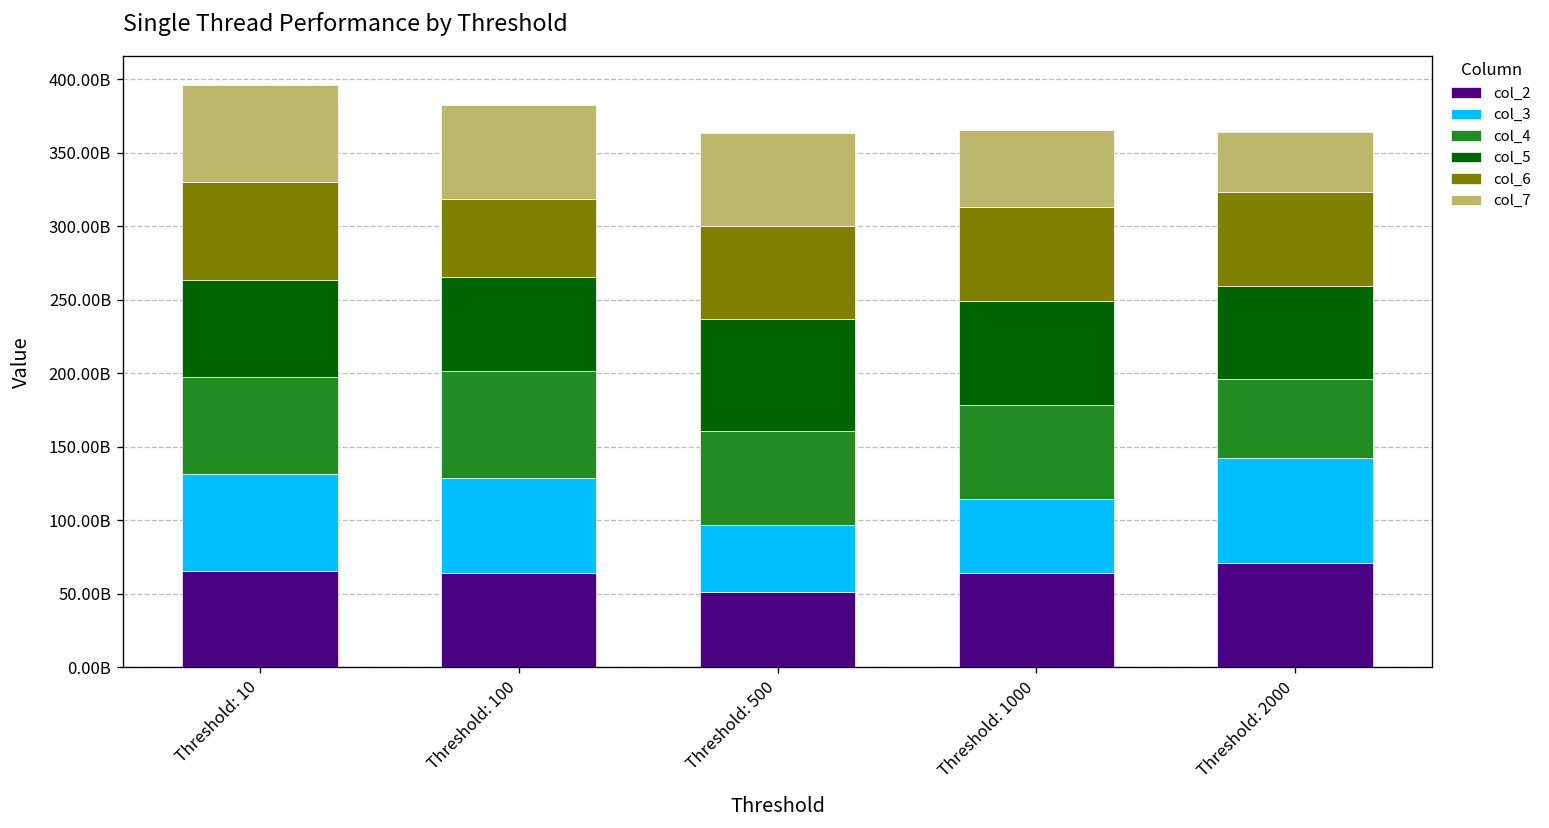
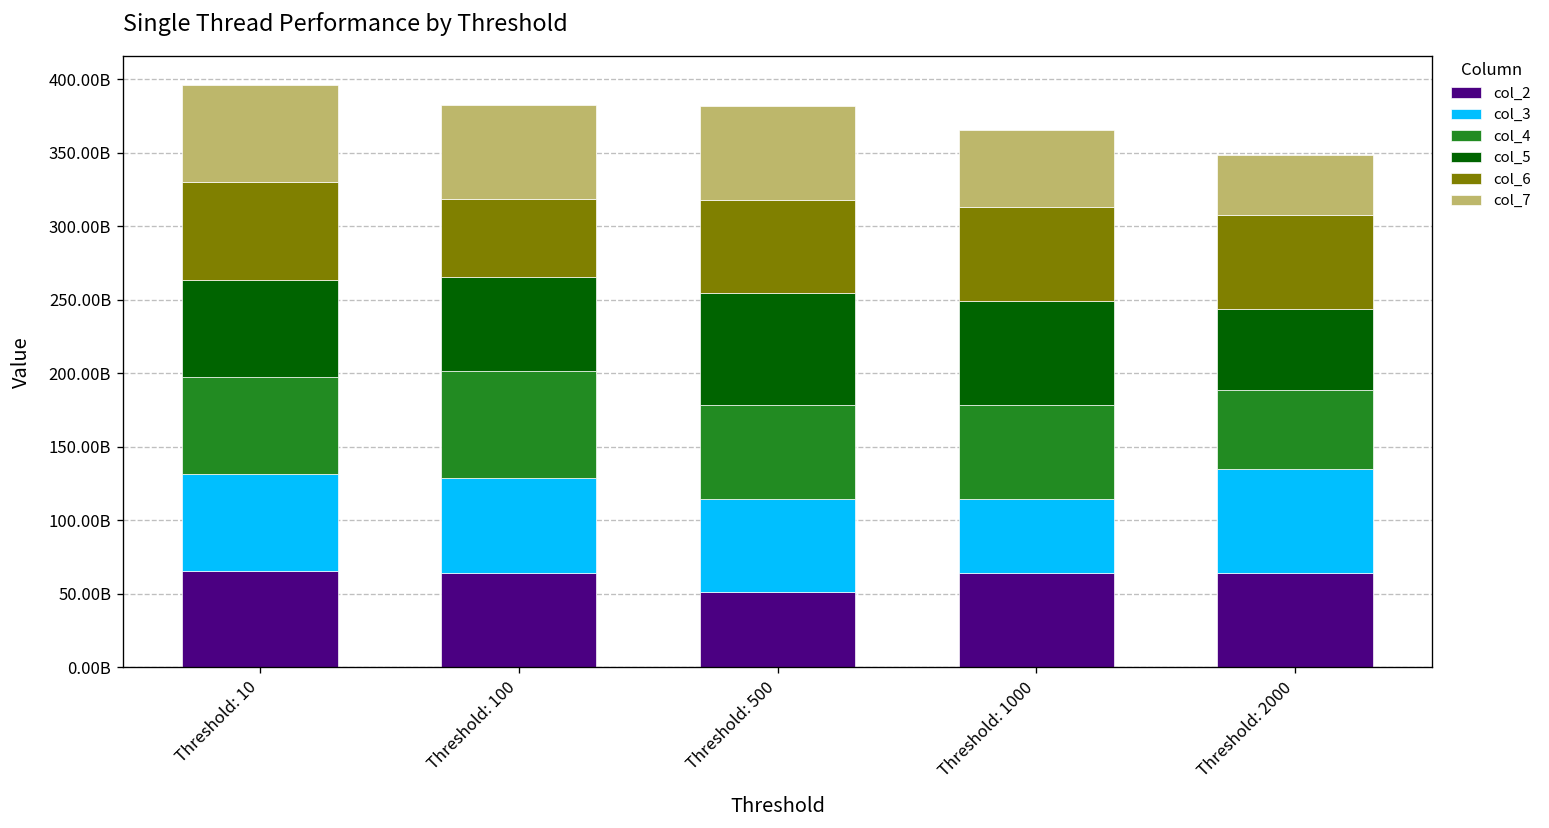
col_3, Threshold: 500: 46000000000 -> 64000000000
col_2, Threshold: 2000: 71000000000 -> 64000000000
col_5, Threshold: 2000: 64000000000 -> 55000000000
